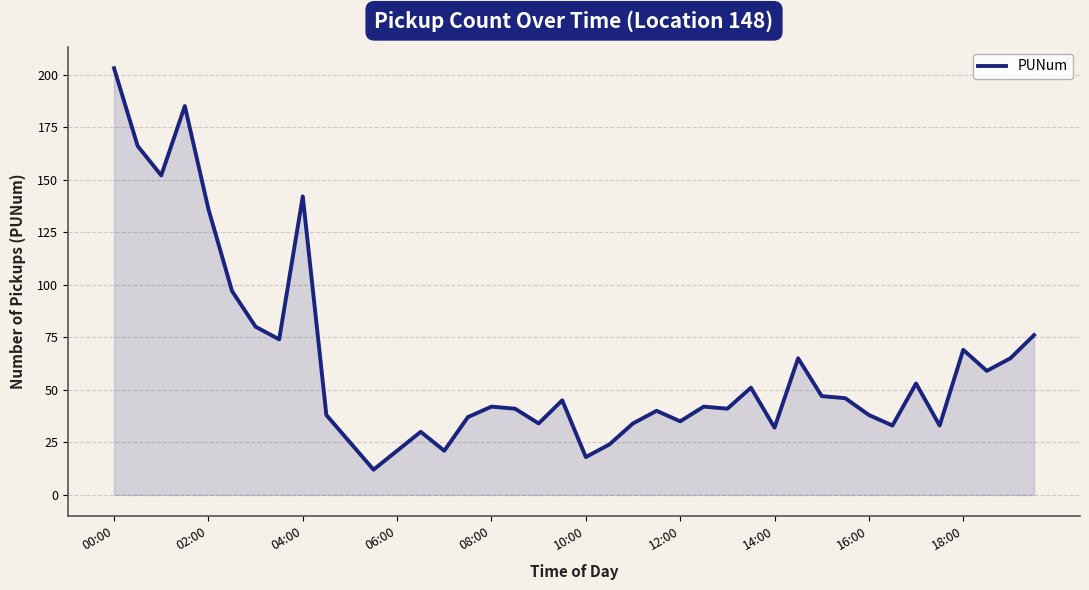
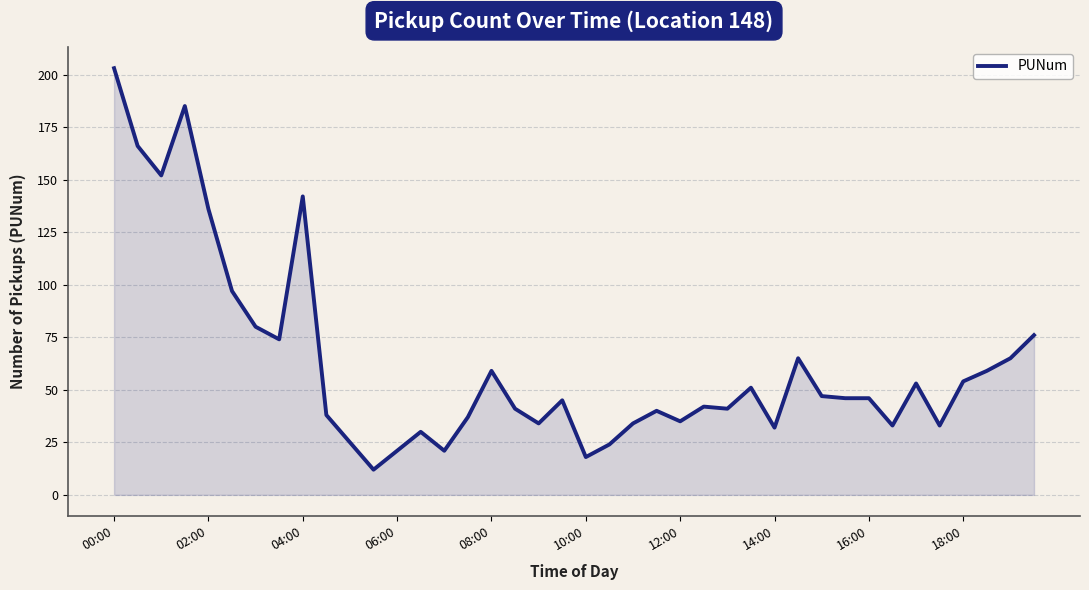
08:00: 42 -> 59
16:00: 38 -> 46
18:00: 69 -> 54
